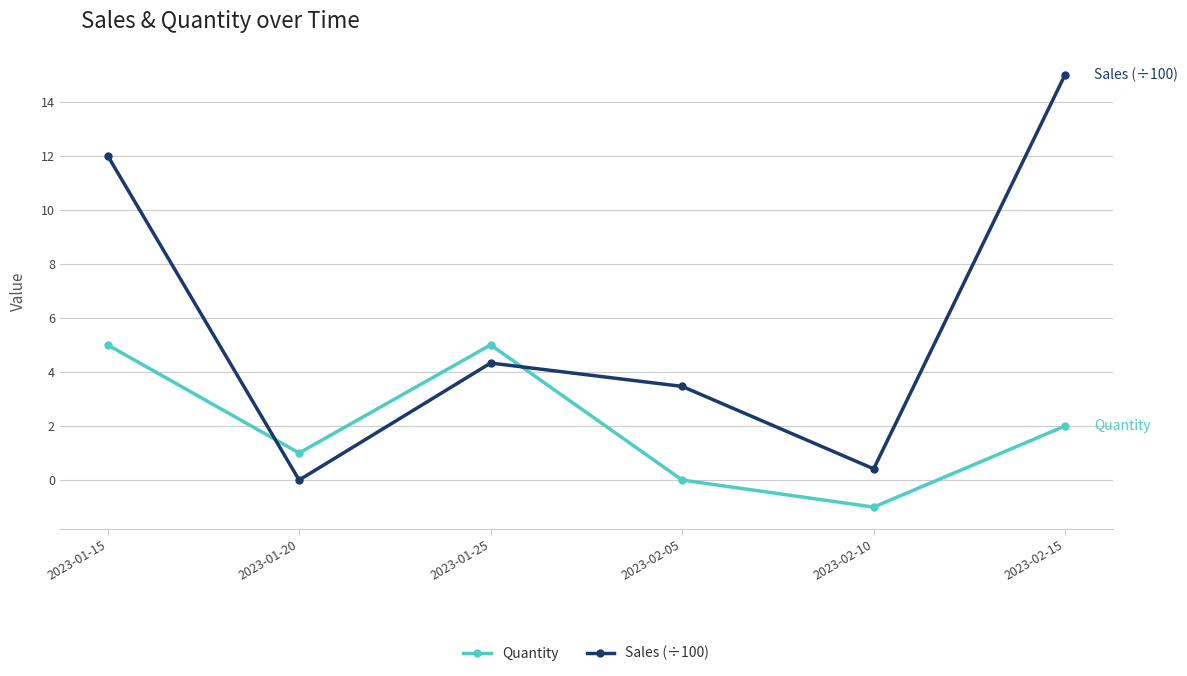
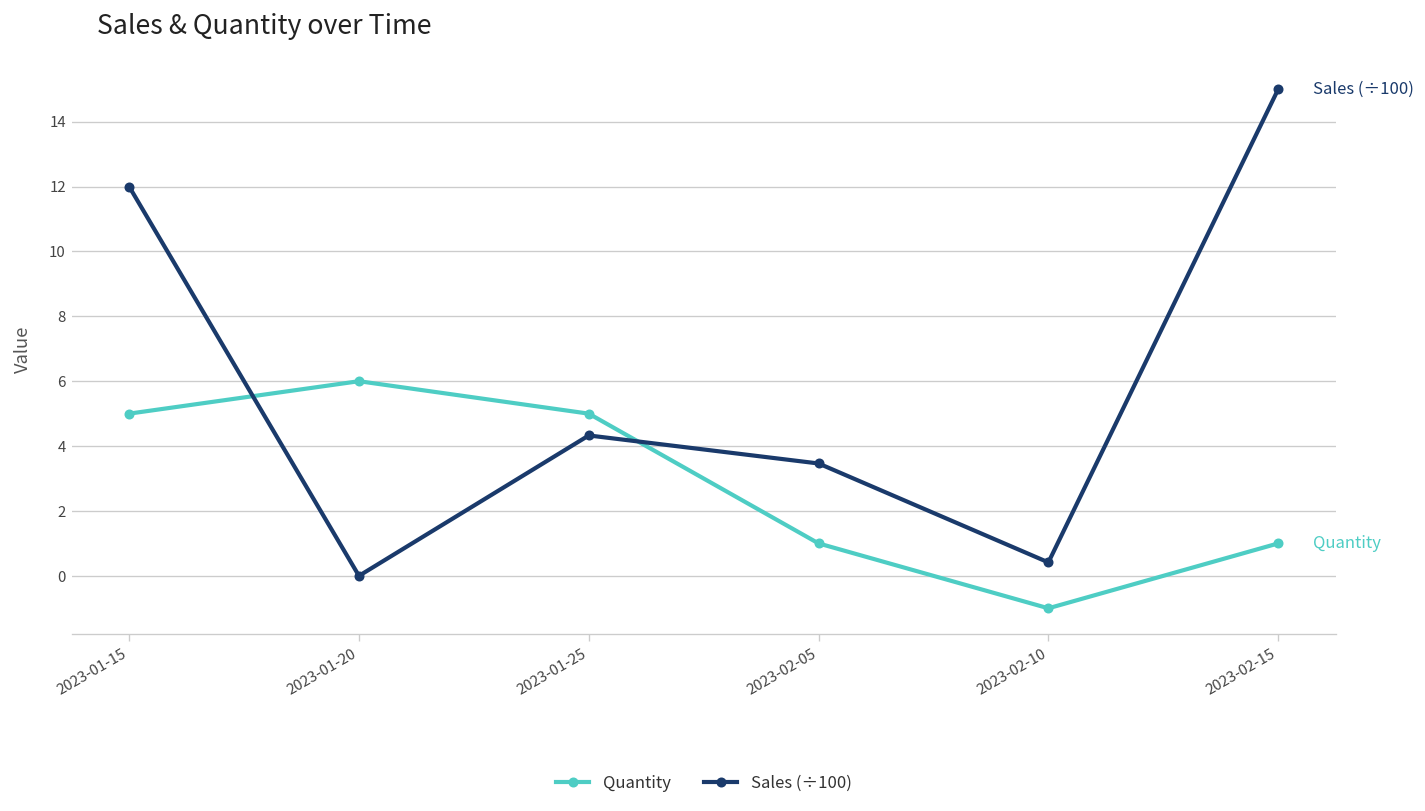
Quantity, 2023-01-20: 1 -> 6
Quantity, 2023-02-05: 0 -> 1
Quantity, 2023-02-15: 2 -> 1
